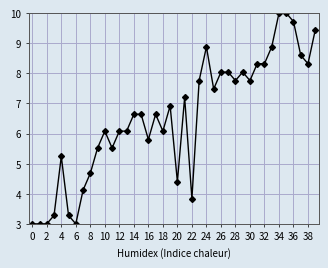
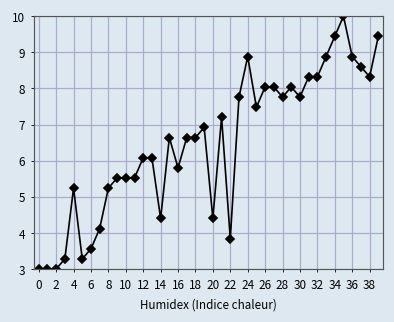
6: 3.0 -> 3.6
8: 4.7 -> 5.2
10: 6.1 -> 5.5
14: 6.6 -> 4.4
18: 6.1 -> 6.6
34: 10.0 -> 9.4
36: 9.7 -> 8.9
